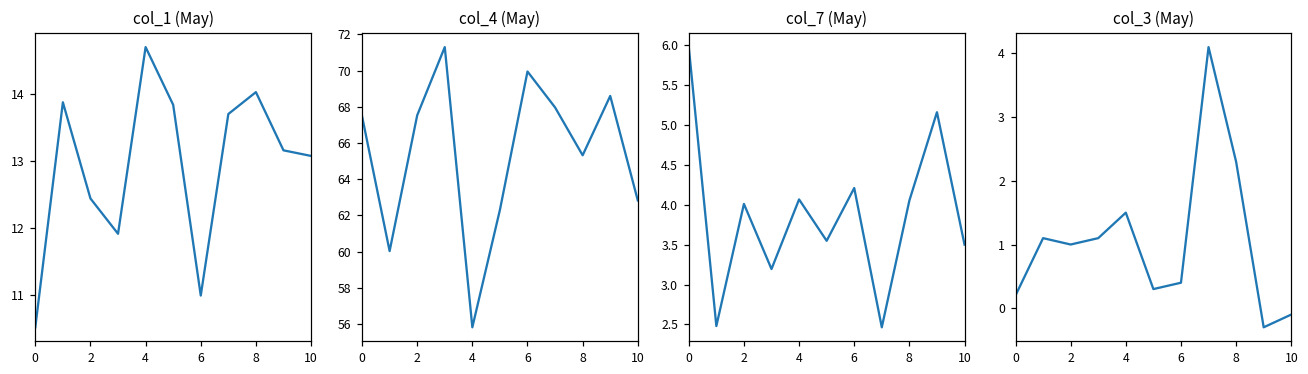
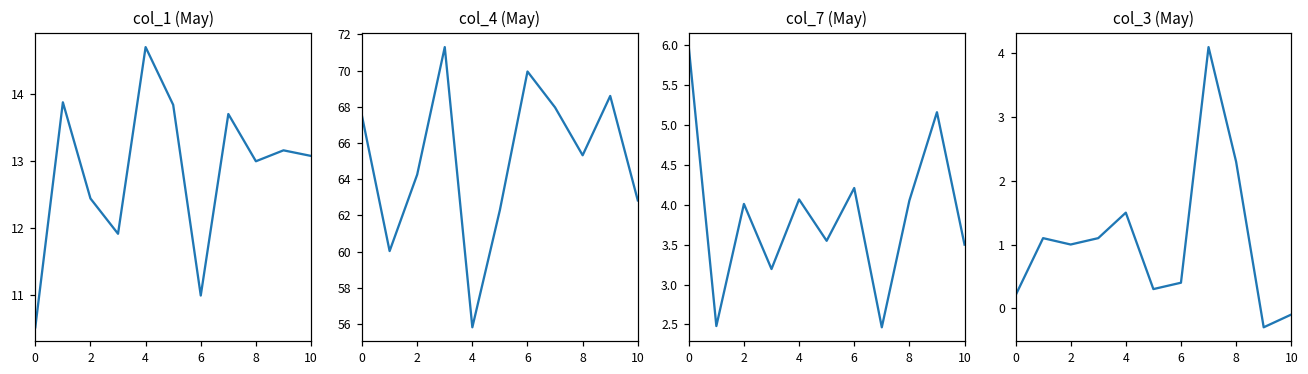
col_1 (May), 8: 14.0 -> 13.0
col_4 (May), 2: 67.5 -> 64.3
